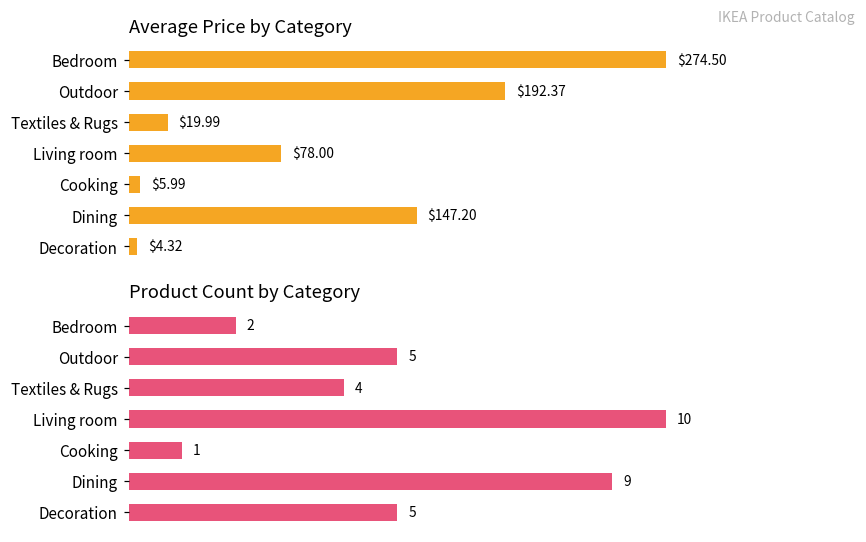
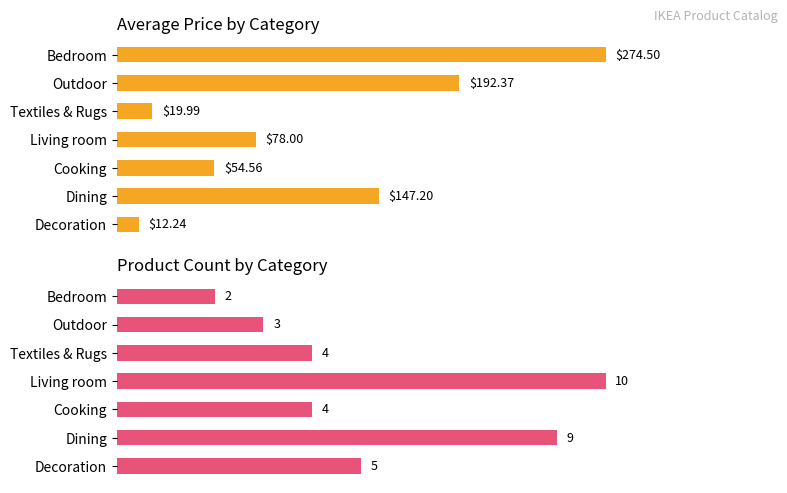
Average Price by Category, Cooking: $5.99 -> $54.56
Average Price by Category, Decoration: $4.32 -> $12.24
Product Count by Category, Outdoor: 5 -> 3
Product Count by Category, Cooking: 1 -> 4
